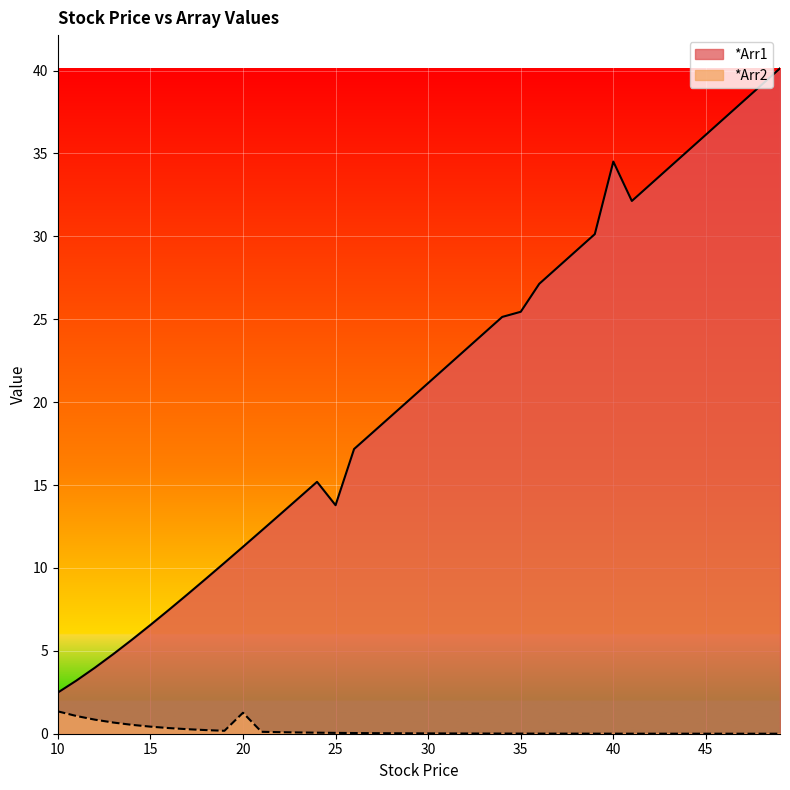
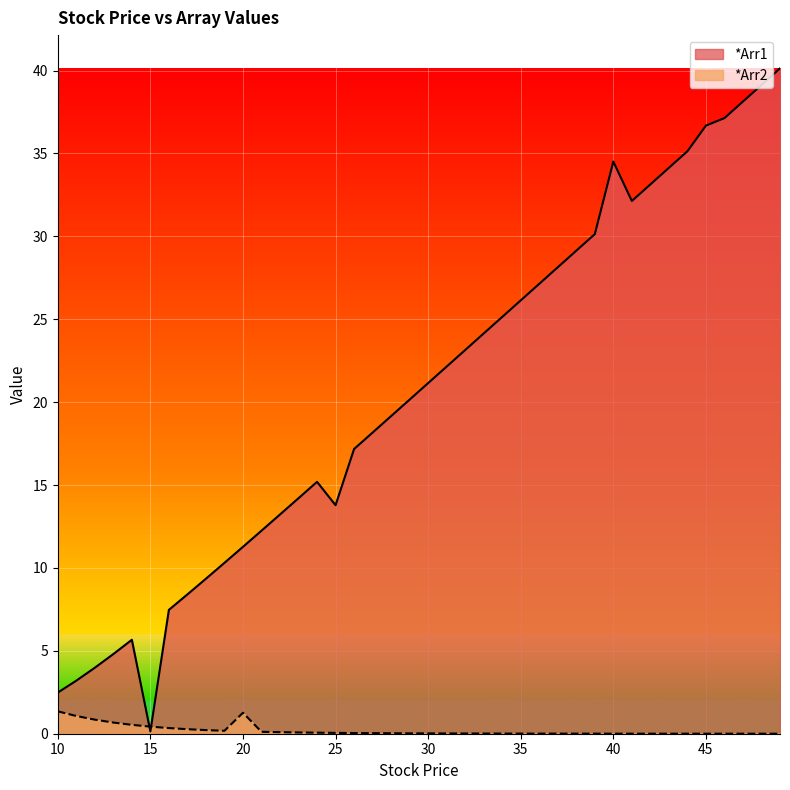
*Arr1, 15: 6.6 -> 0.1
*Arr1, 35: 25.5 -> 26.1
*Arr1, 45: 36.1 -> 36.7
